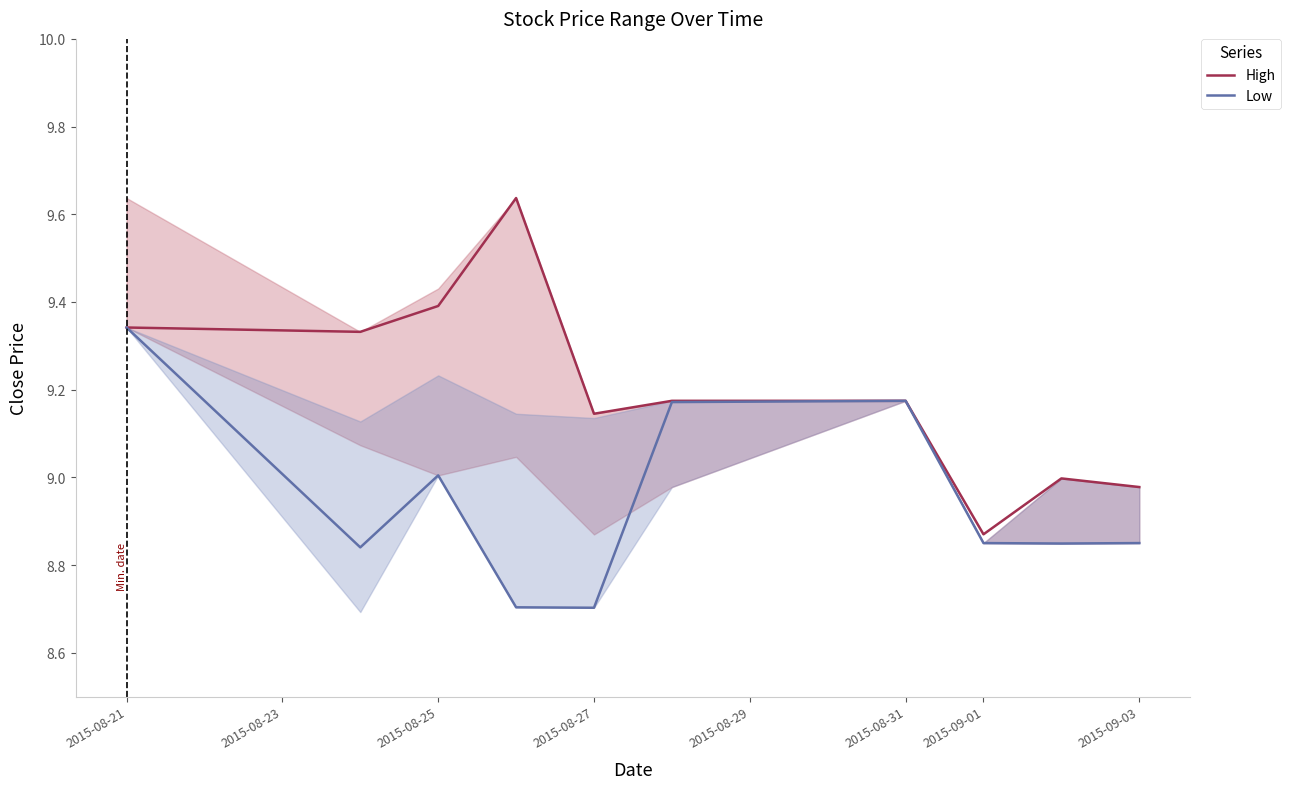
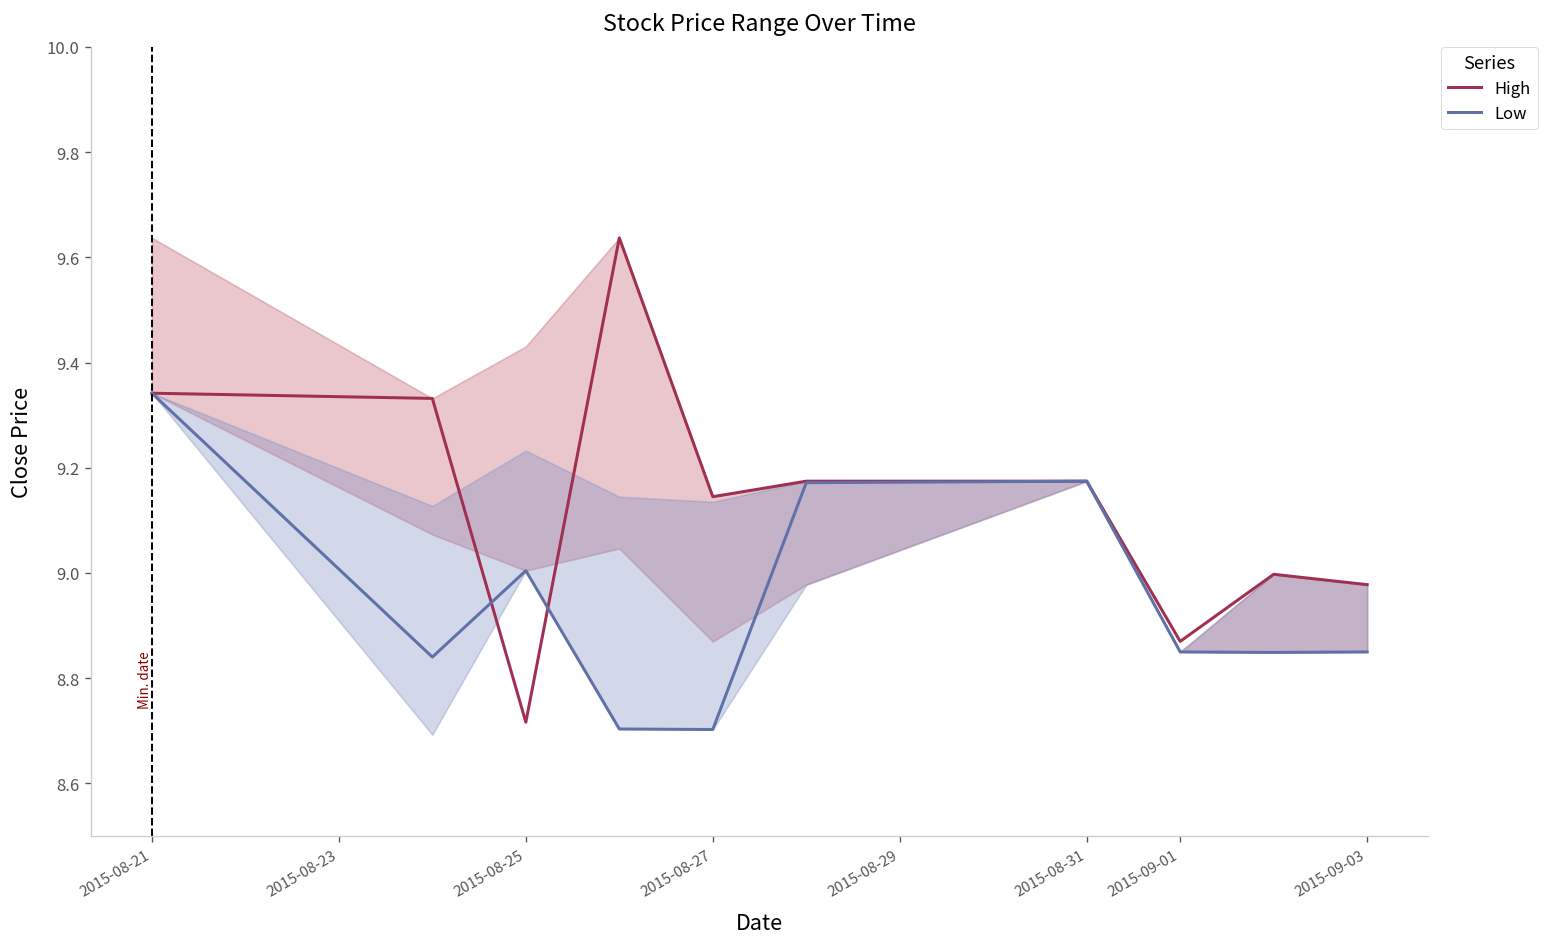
High, 2015-08-25: 9.39 -> 8.72
